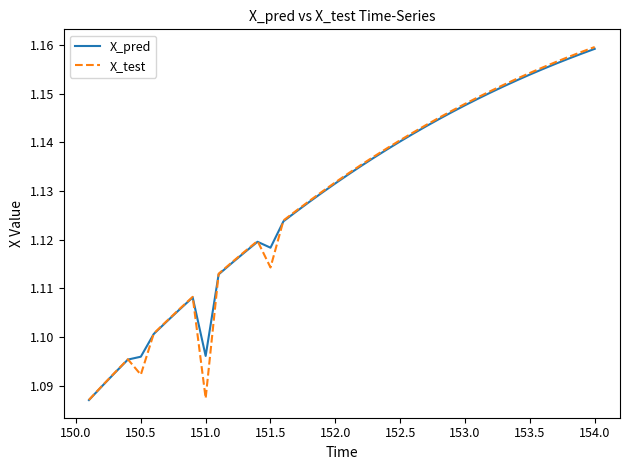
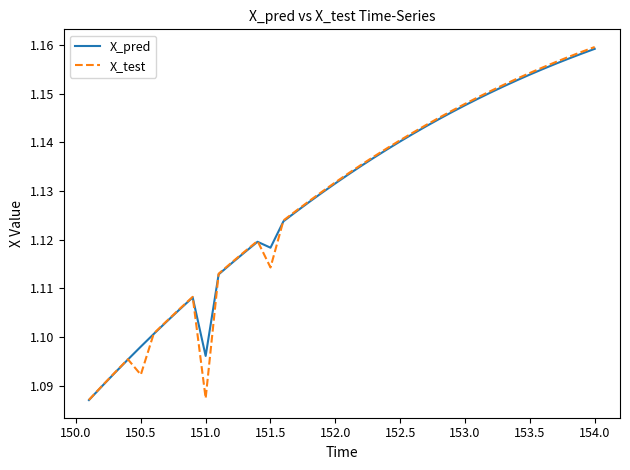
X_pred, 150.5: 1.096 -> 1.098
